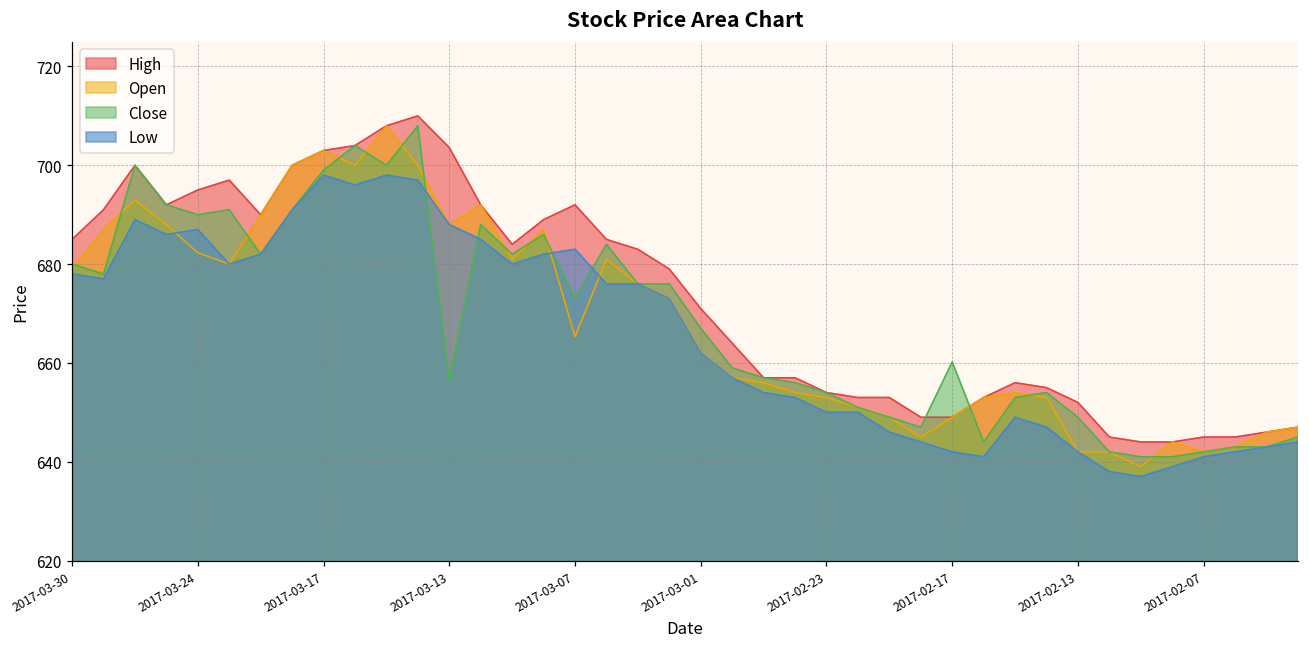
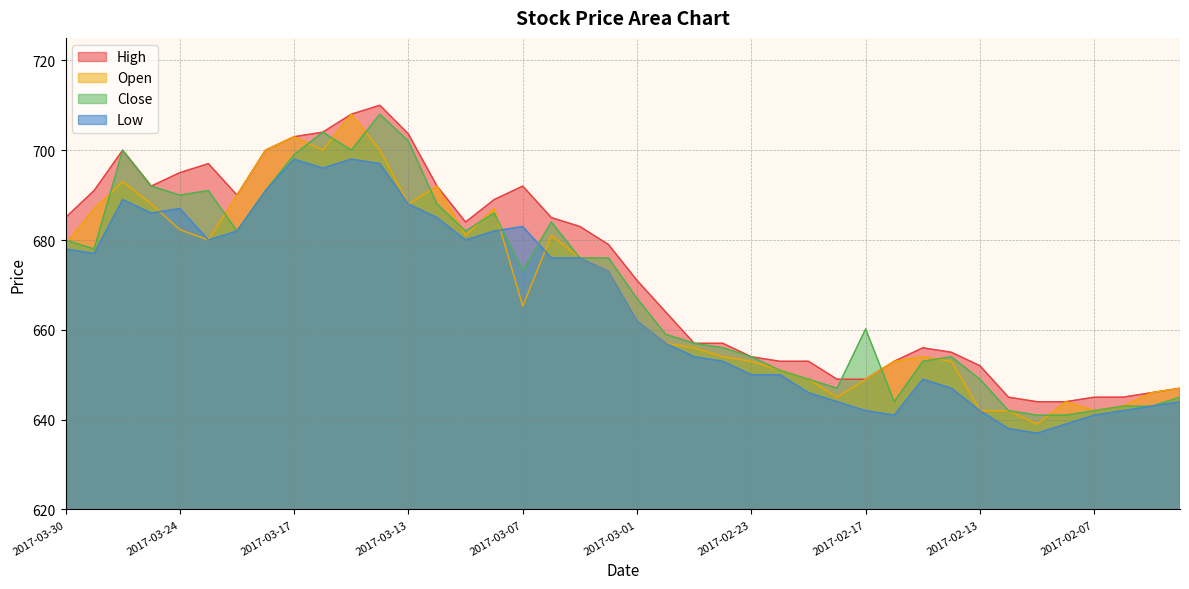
Close, 2017-03-13: 657 -> 702
